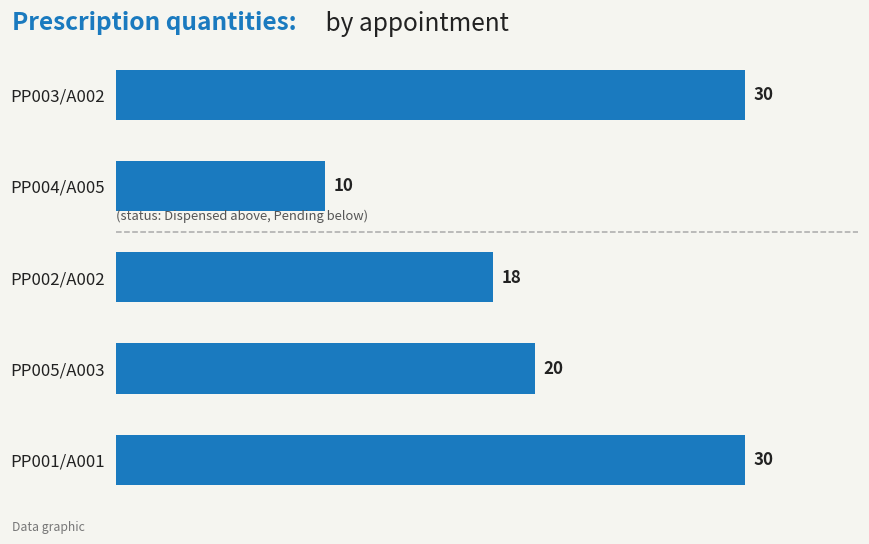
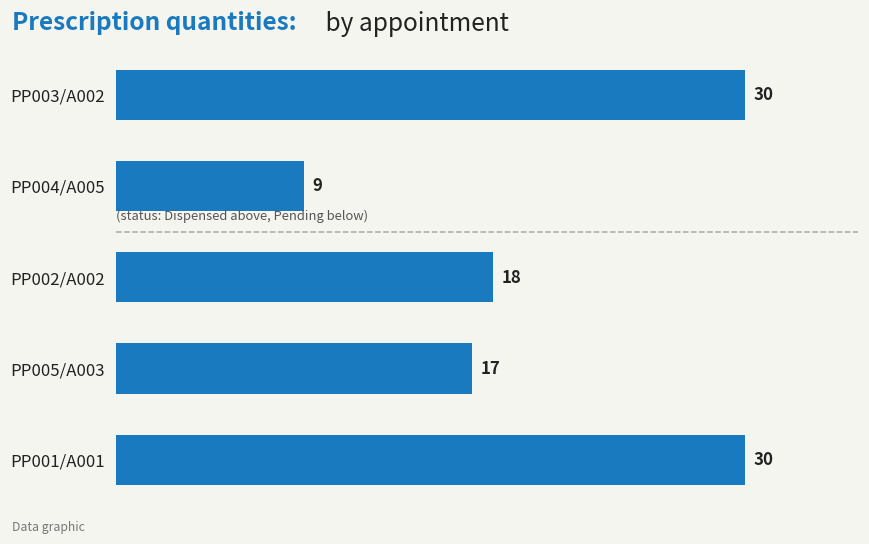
PP004/A005: 10 -> 9
PP005/A003: 20 -> 17
